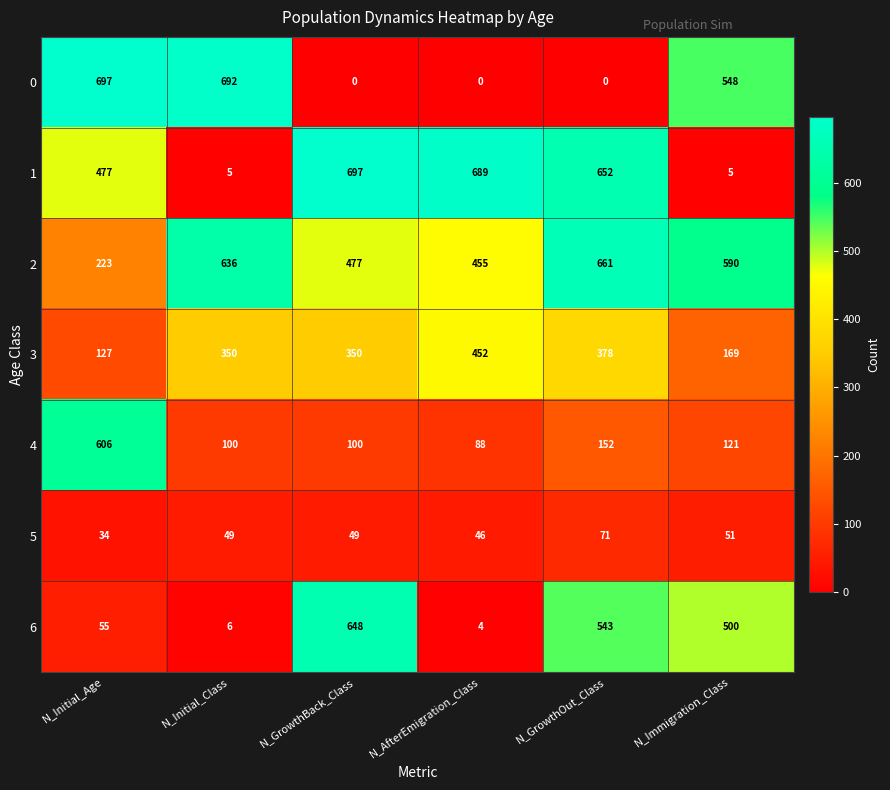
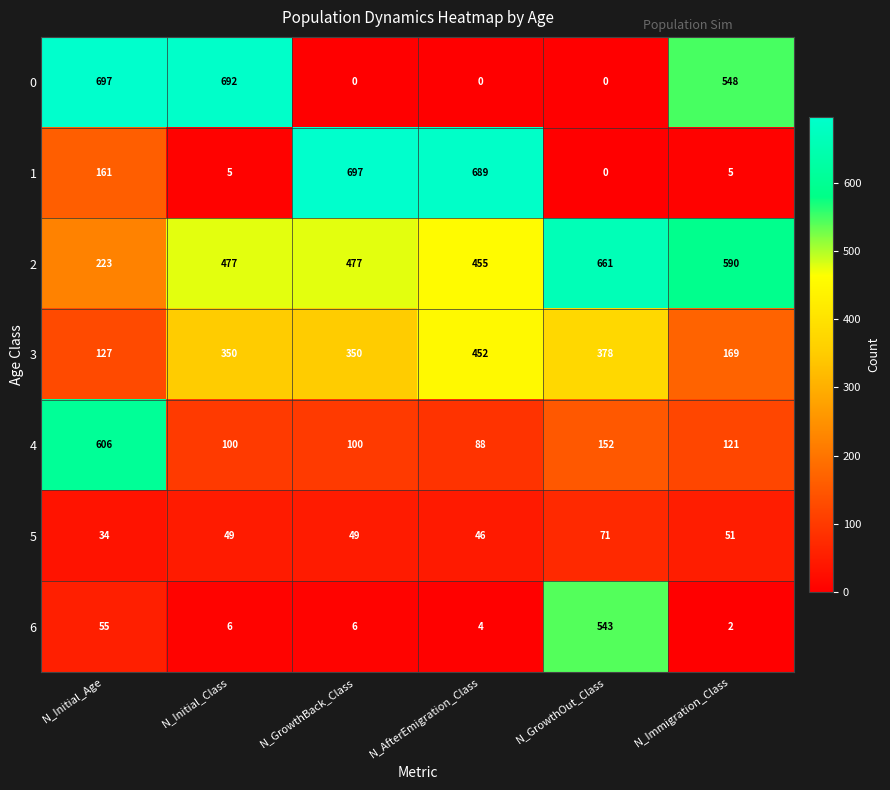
1, N_Initial_Age: 477 -> 161
1, N_GrowthOut_Class: 652 -> 0
2, N_Initial_Class: 636 -> 477
6, N_GrowthBack_Class: 648 -> 6
6, N_Immigration_Class: 500 -> 2
